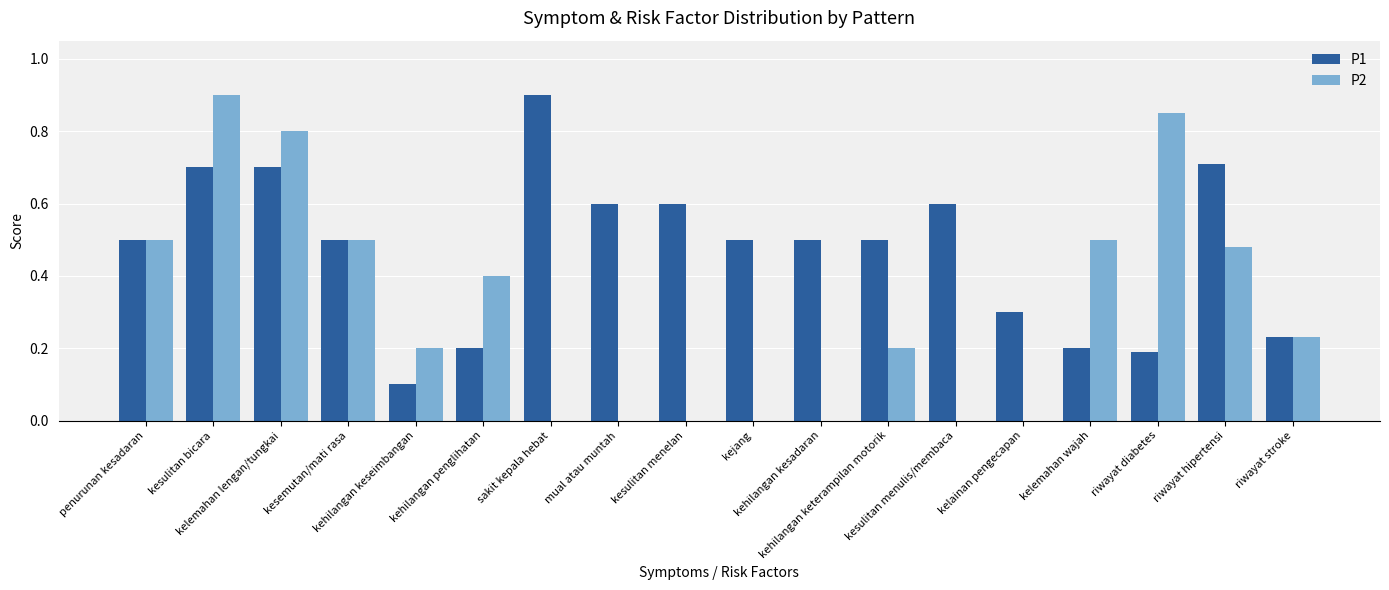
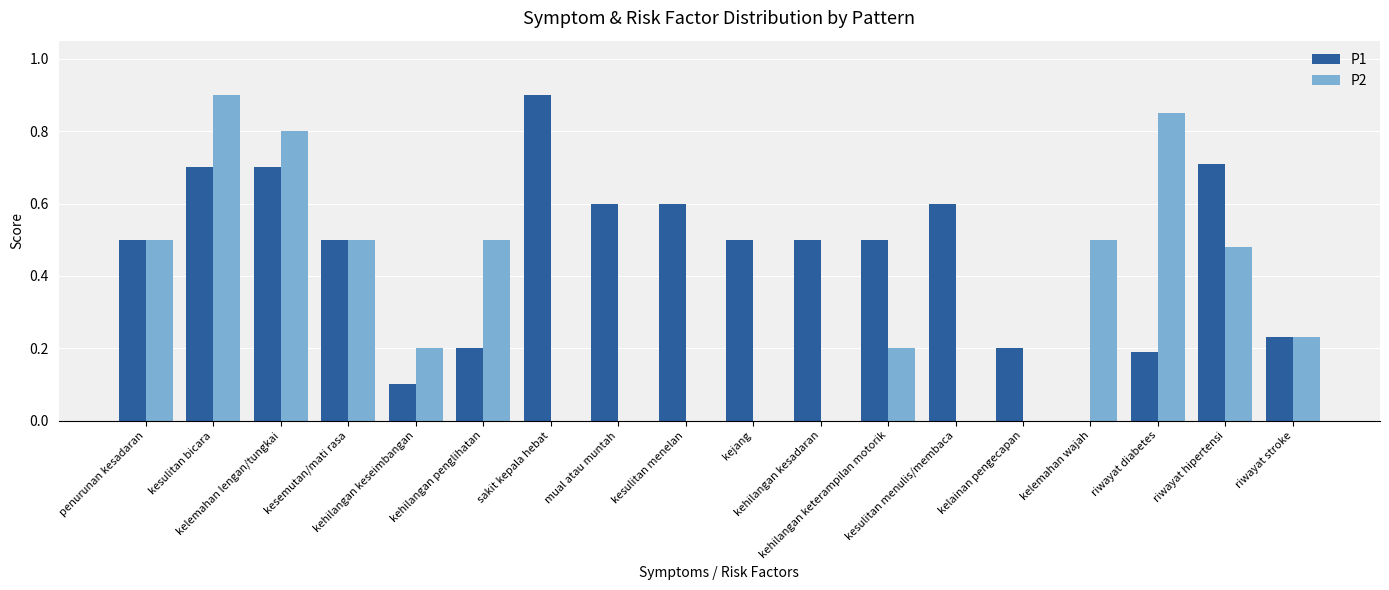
P2, kehilangan penglihatan: 0.4 -> 0.5
P1, kelainan pengecapan: 0.3 -> 0.2
P1, kelemahan wajah: 0.2 -> 0.0
